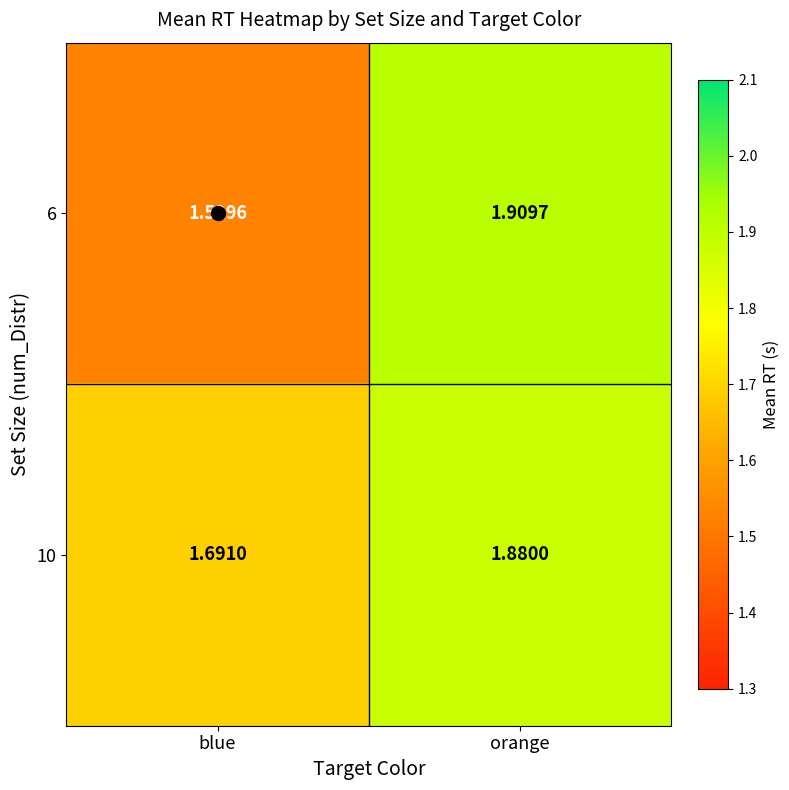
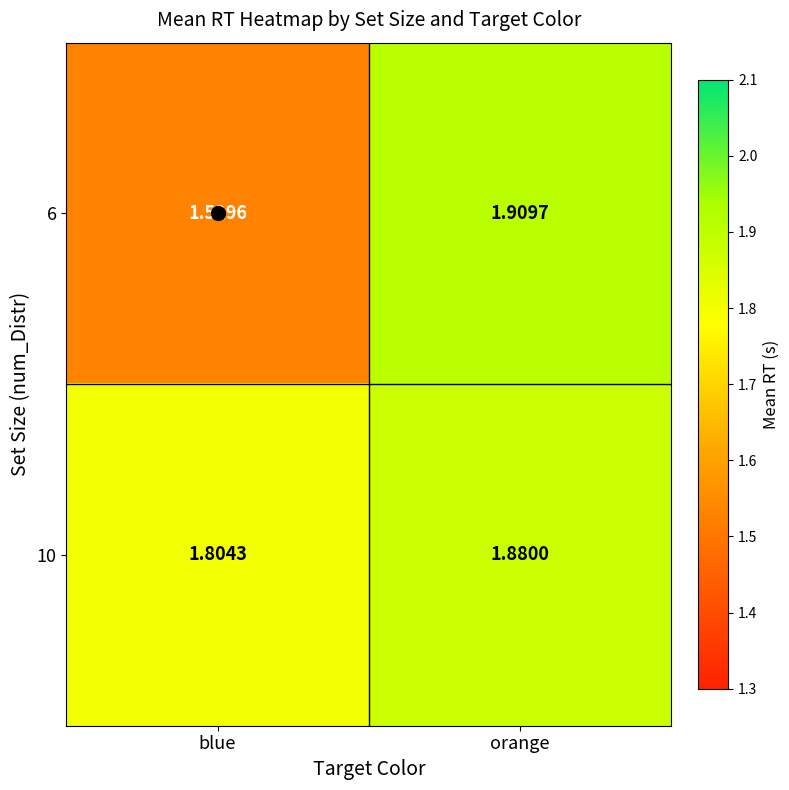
10, blue: 1.6910 -> 1.8043
